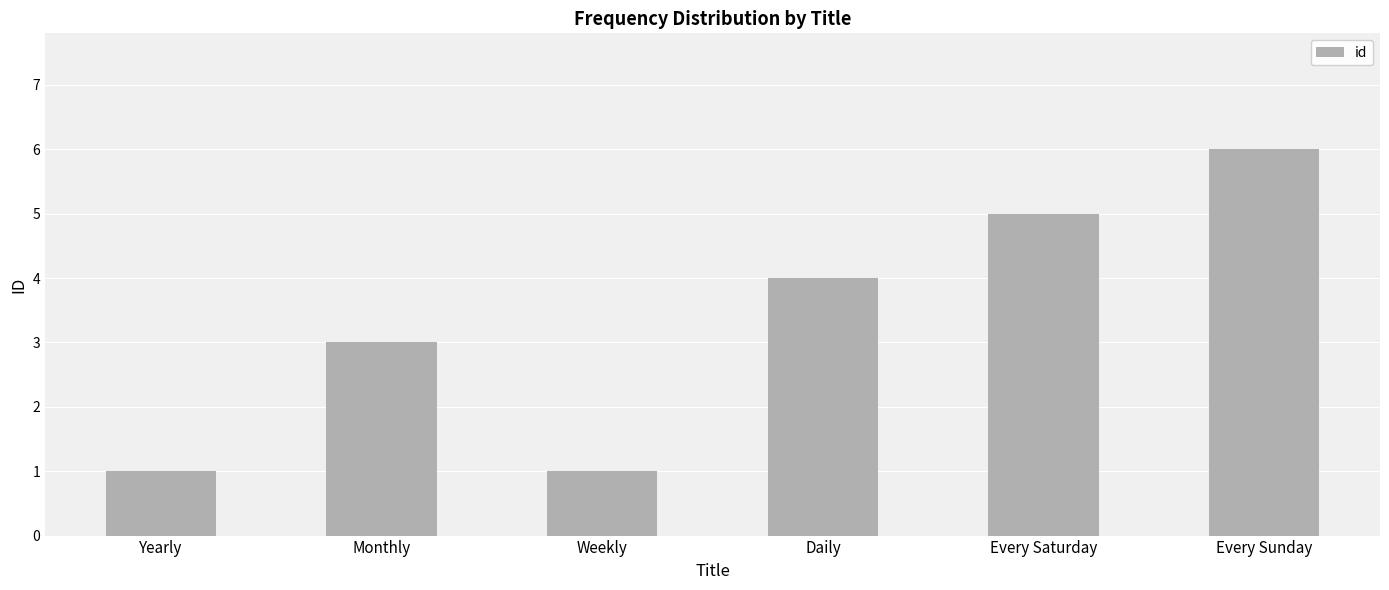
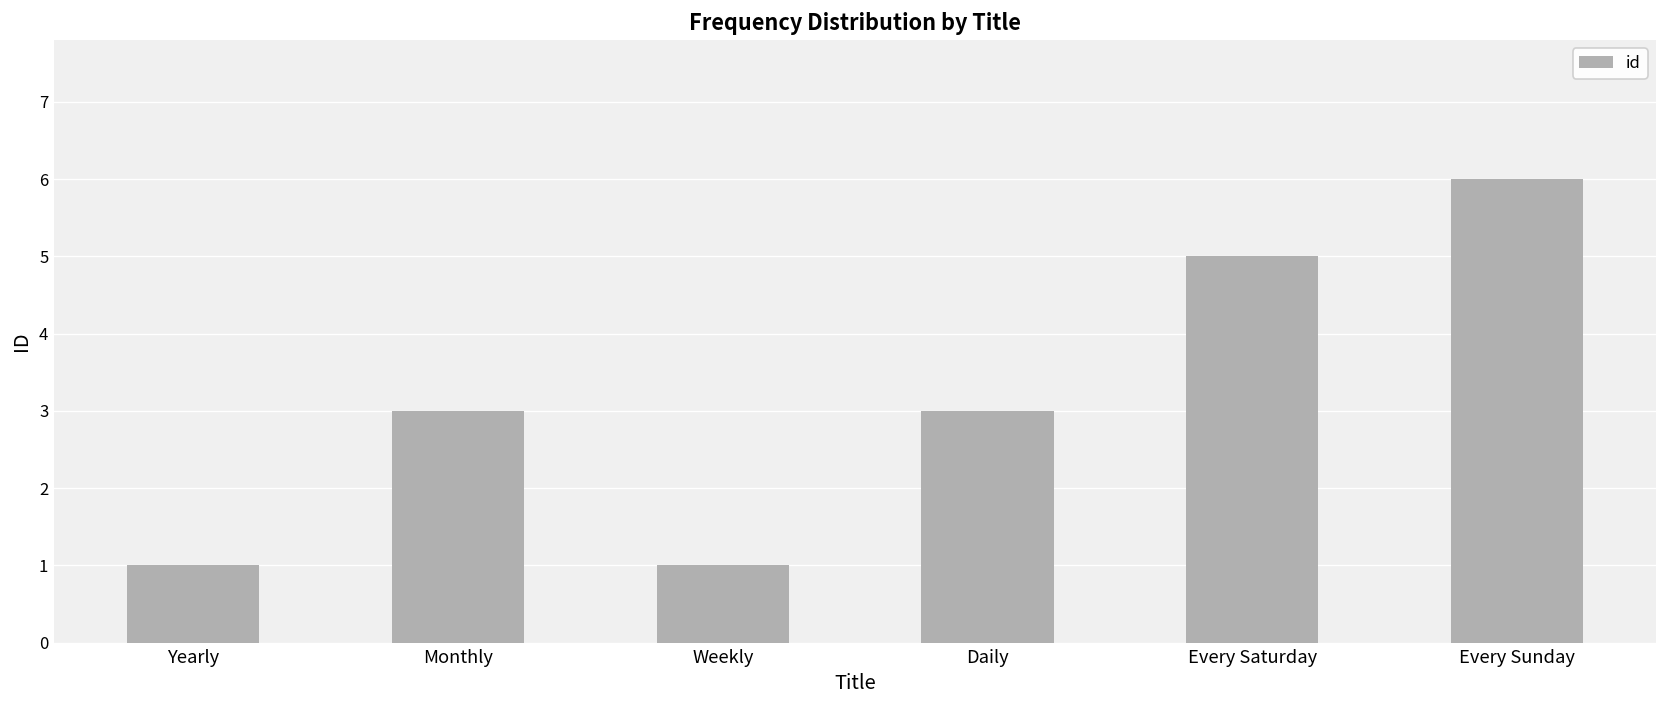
Daily: 4 -> 3
